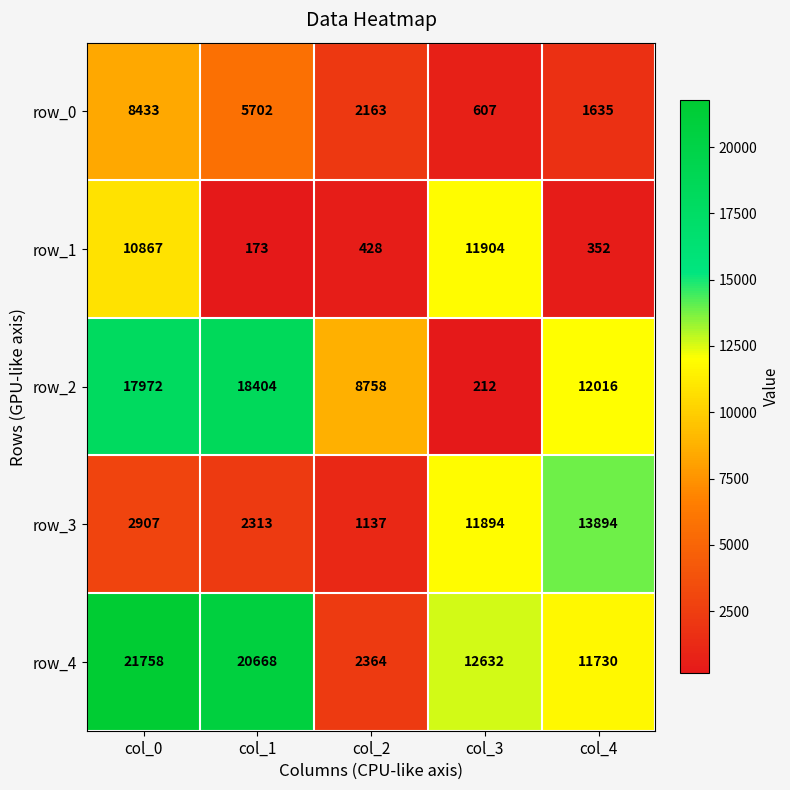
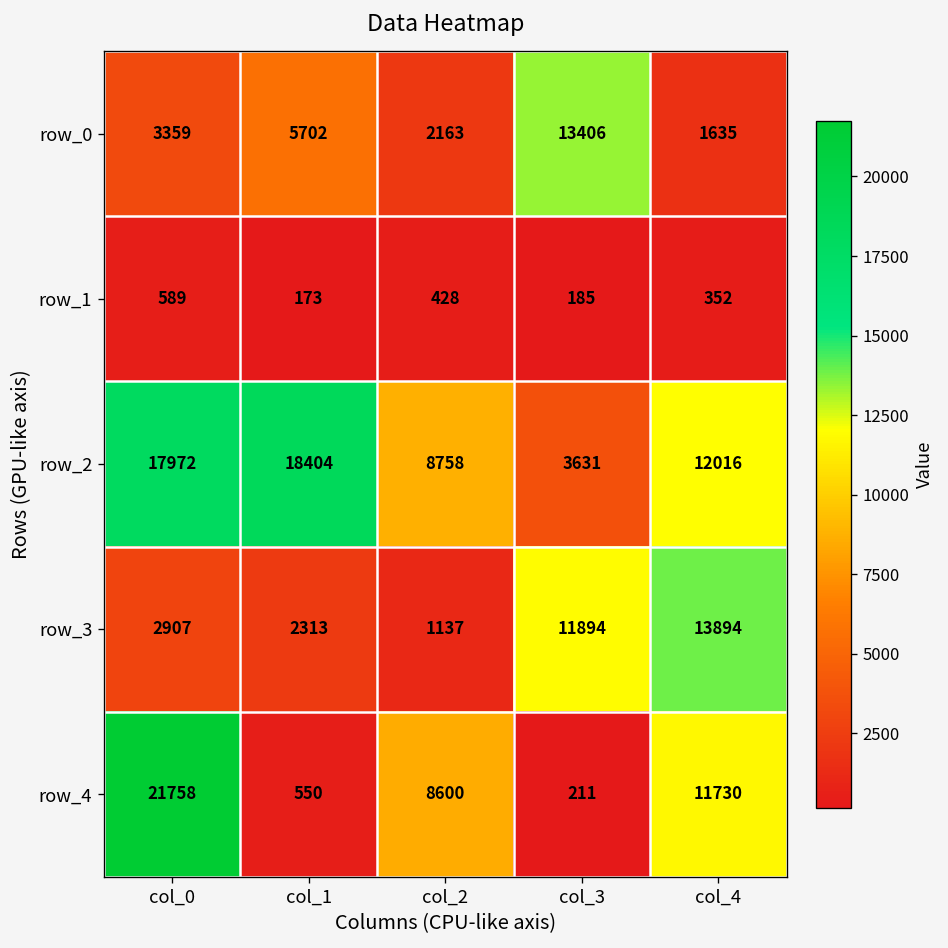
row_0, col_0: 8433 -> 3359
row_0, col_3: 607 -> 13406
row_1, col_0: 10867 -> 589
row_1, col_3: 11904 -> 185
row_2, col_3: 212 -> 3631
row_4, col_1: 20668 -> 550
row_4, col_2: 2364 -> 8600
row_4, col_3: 12632 -> 211
